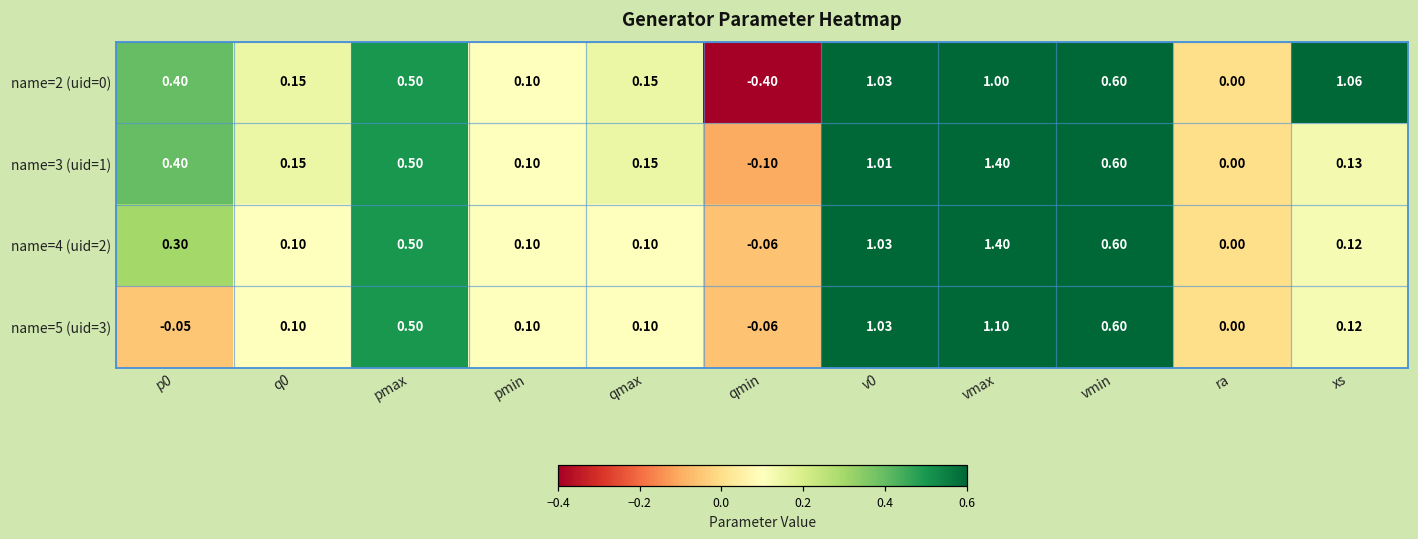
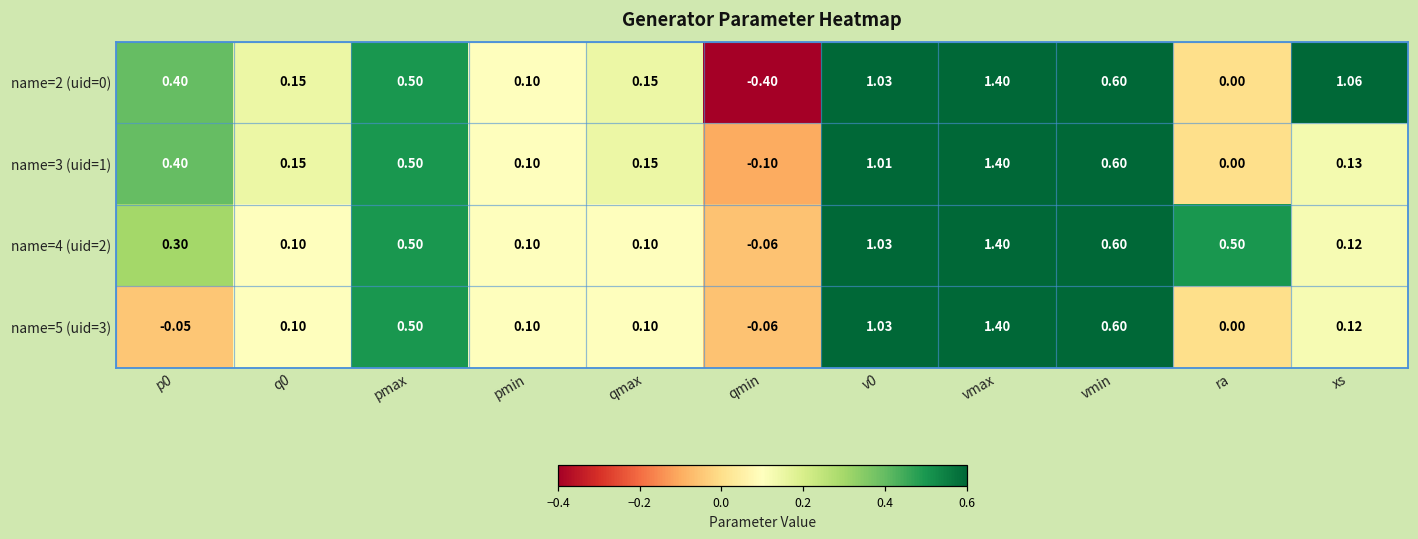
name=2 (uid=0), vmax: 1.00 -> 1.40
name=4 (uid=2), ra: 0.00 -> 0.50
name=5 (uid=3), vmax: 1.10 -> 1.40
